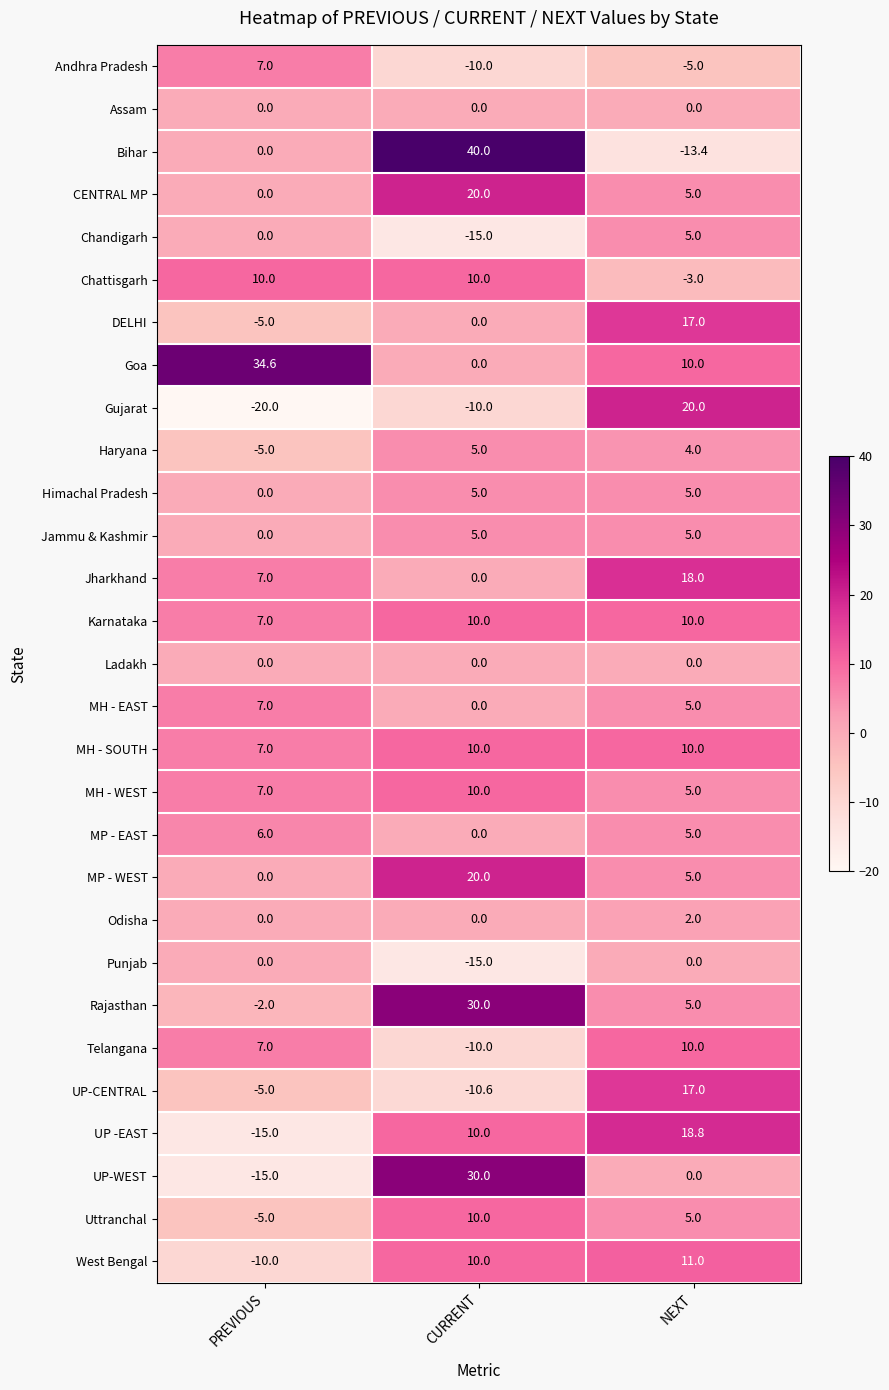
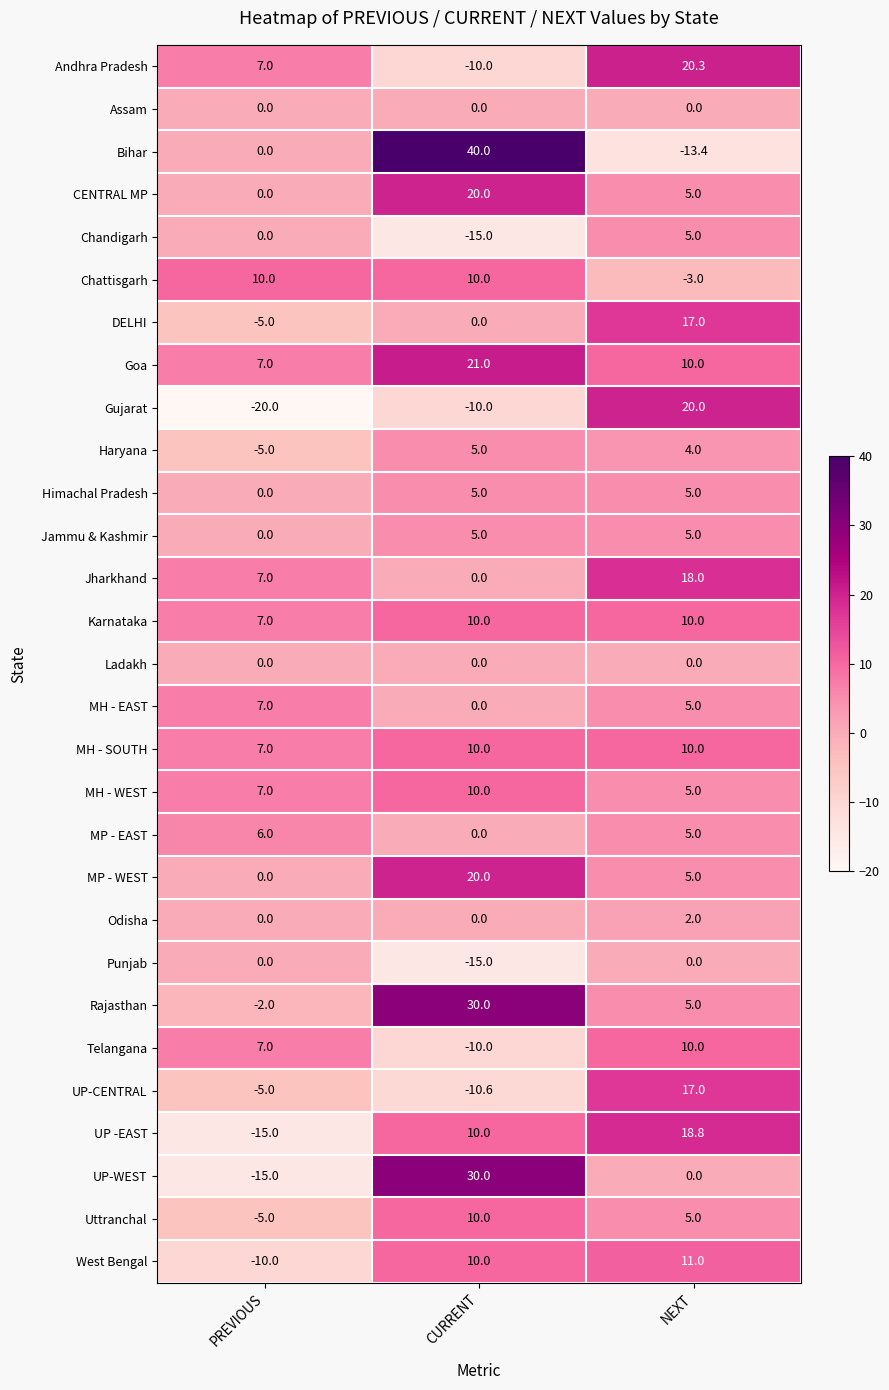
Andhra Pradesh, NEXT: -5.0 -> 20.3
Goa, PREVIOUS: 34.6 -> 7.0
Goa, CURRENT: 0.0 -> 21.0
